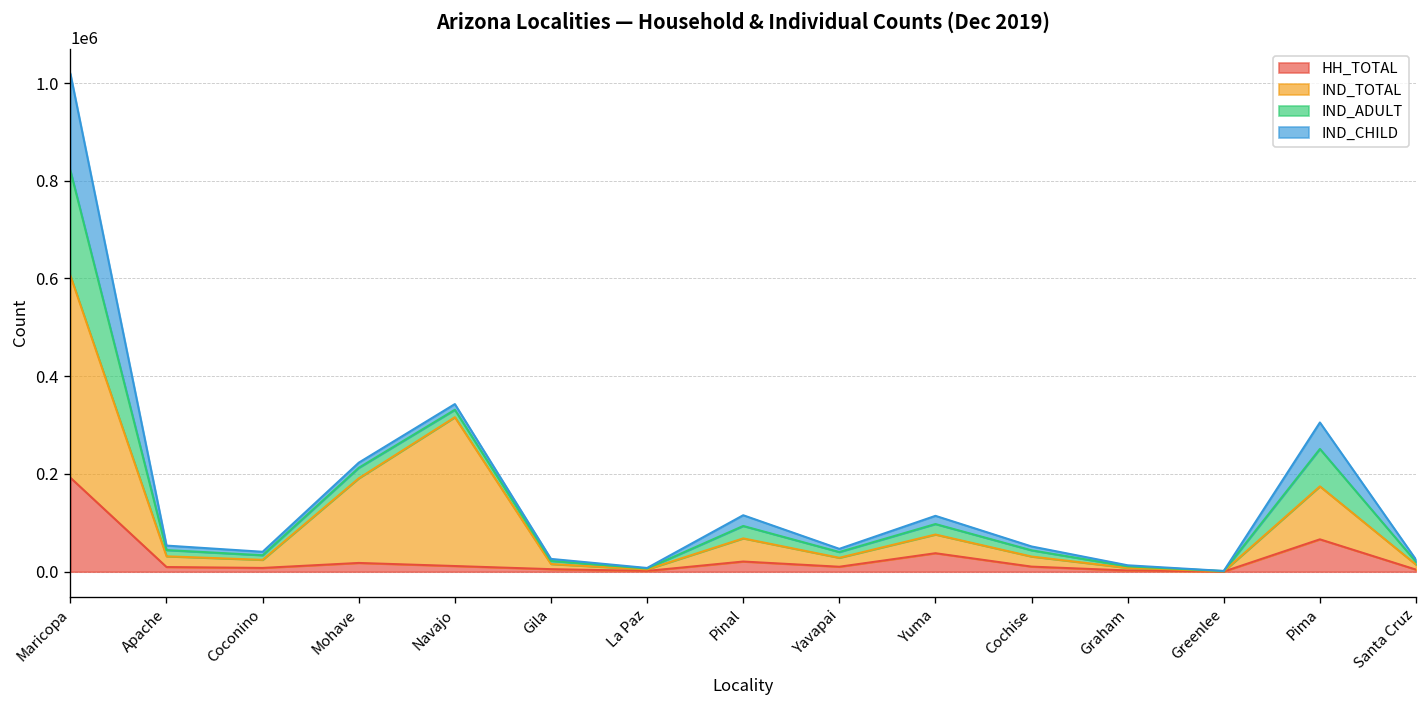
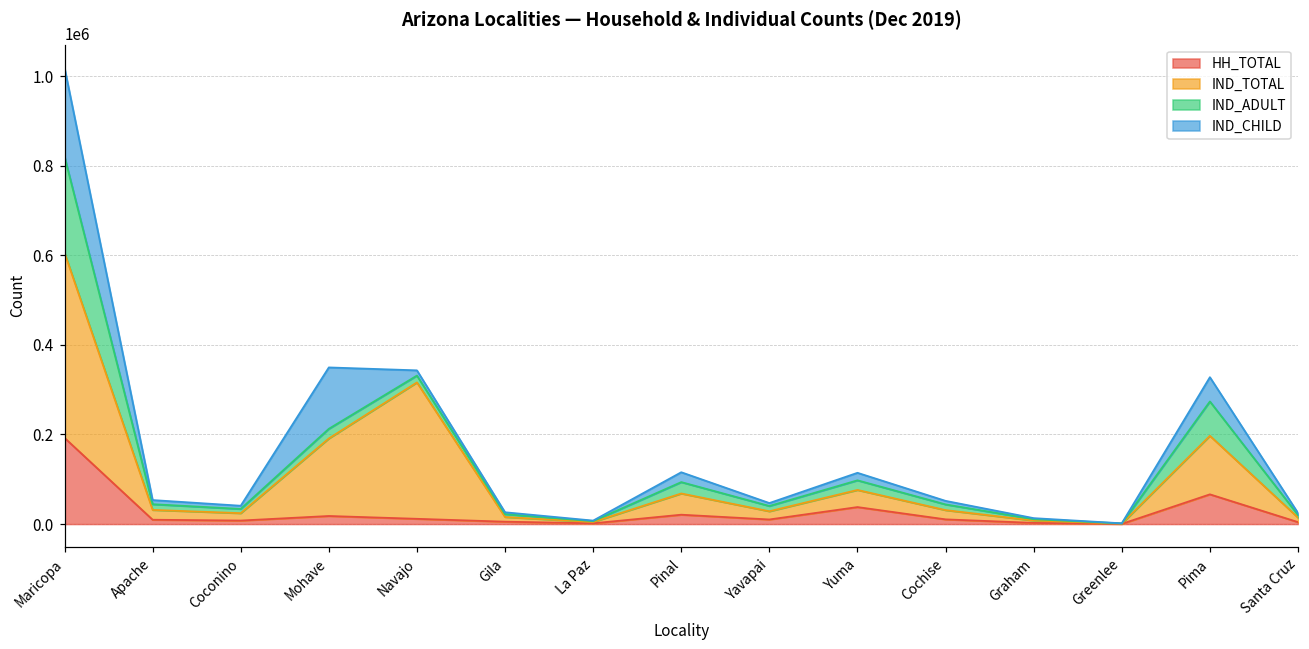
IND_CHILD, Mohave: 10000 -> 140000
IND_TOTAL, Pima: 110000 -> 130000
